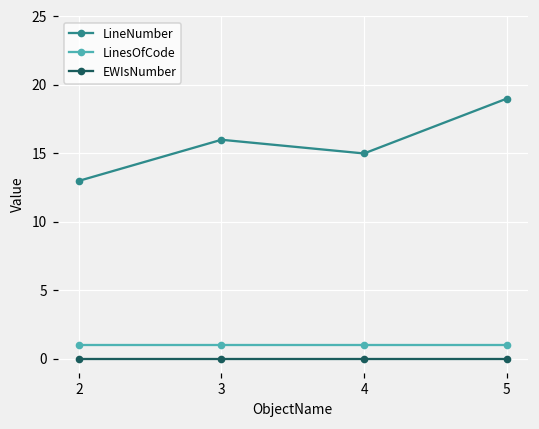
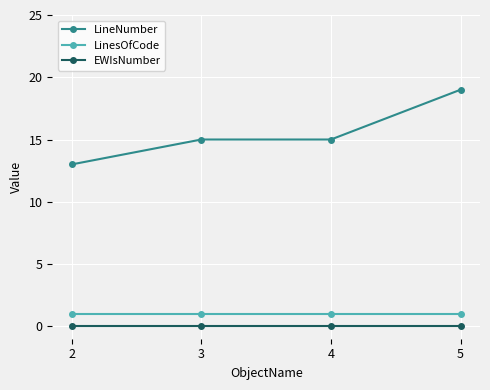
LineNumber, 3: 16 -> 15
